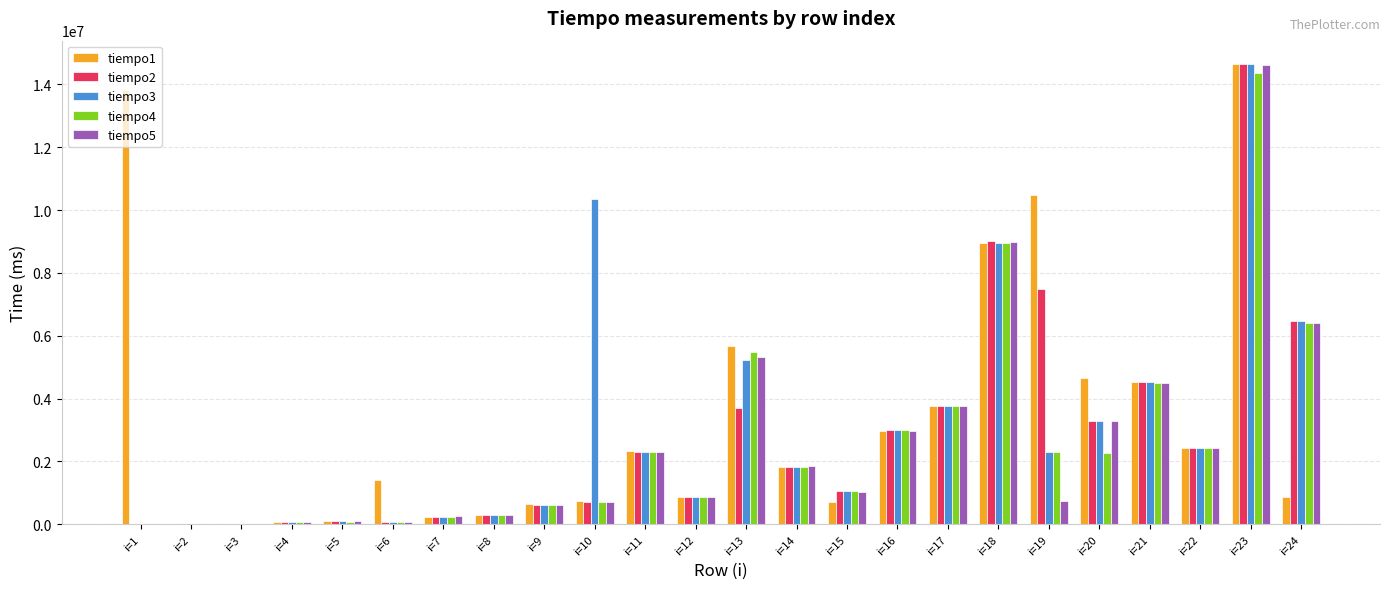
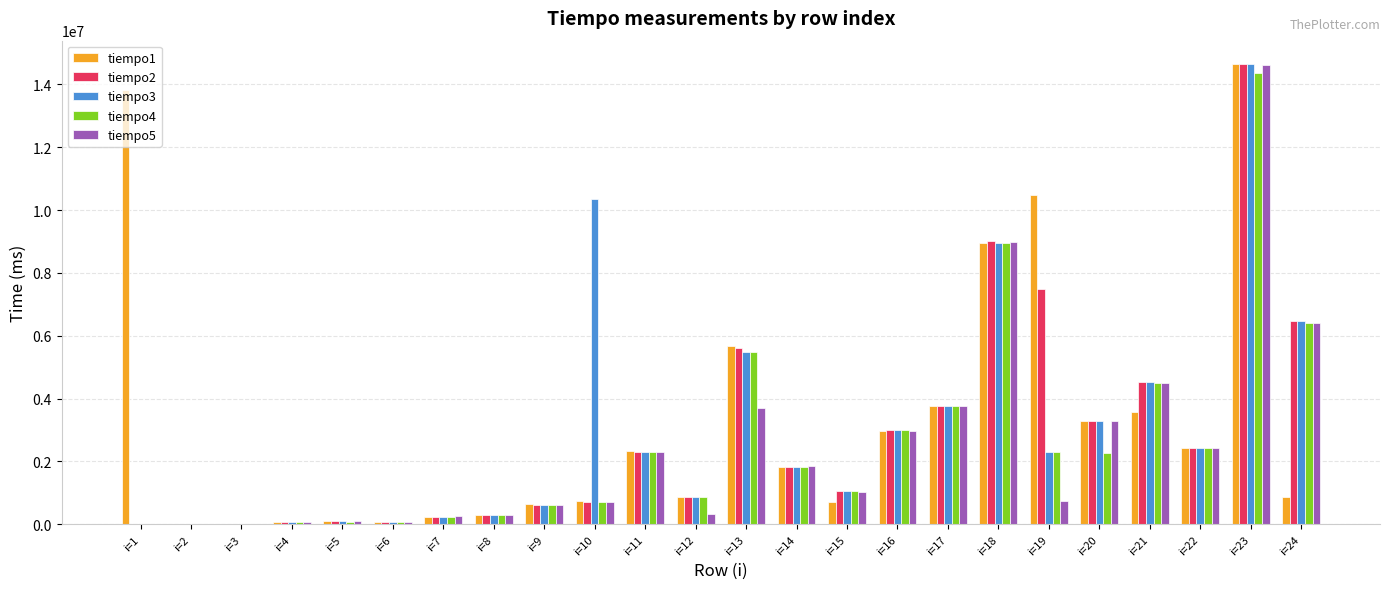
tiempo1, i=6: 1400000 -> 100000
tiempo5, i=12: 900000 -> 300000
tiempo2, i=13: 3700000 -> 5600000
tiempo3, i=13: 5200000 -> 5500000
tiempo5, i=13: 5300000 -> 3700000
tiempo1, i=20: 4700000 -> 3300000
tiempo1, i=21: 4500000 -> 3600000
